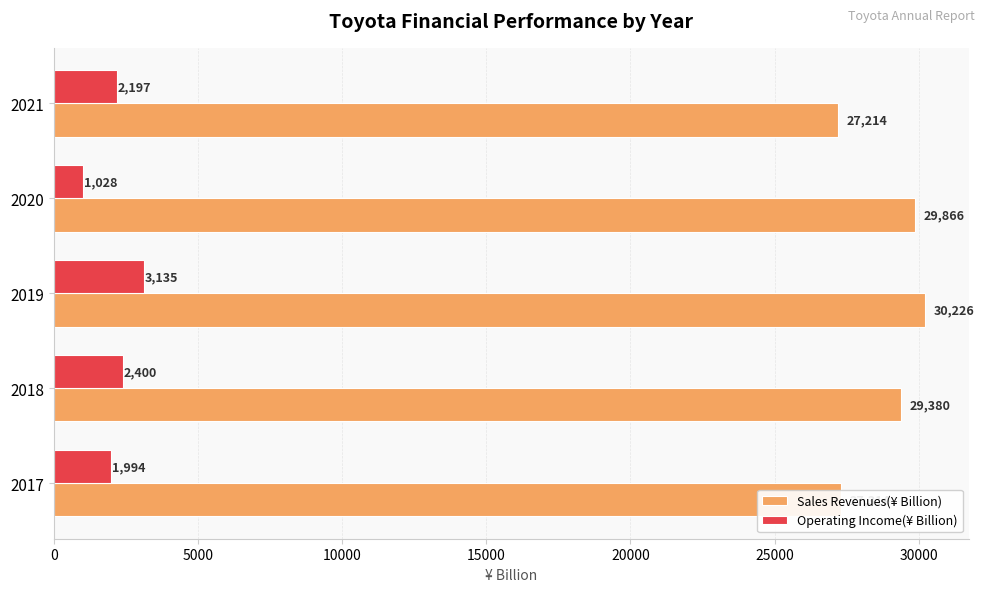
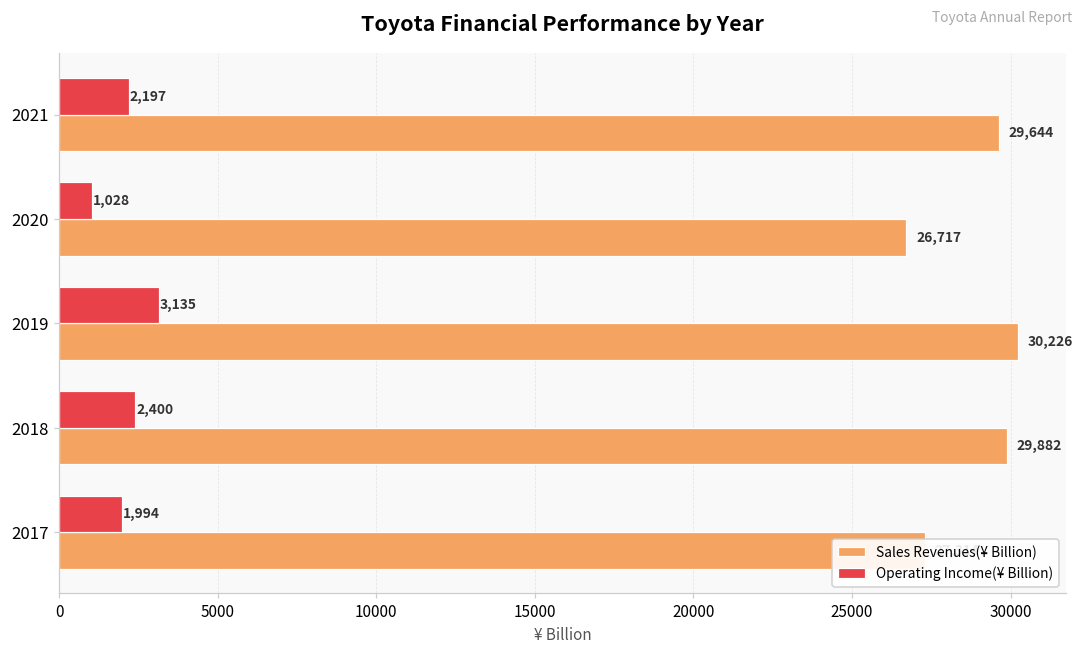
Sales Revenues(¥ Billion), 2021: 27,214 -> 29,644
Sales Revenues(¥ Billion), 2020: 29,866 -> 26,717
Sales Revenues(¥ Billion), 2018: 29,380 -> 29,882
